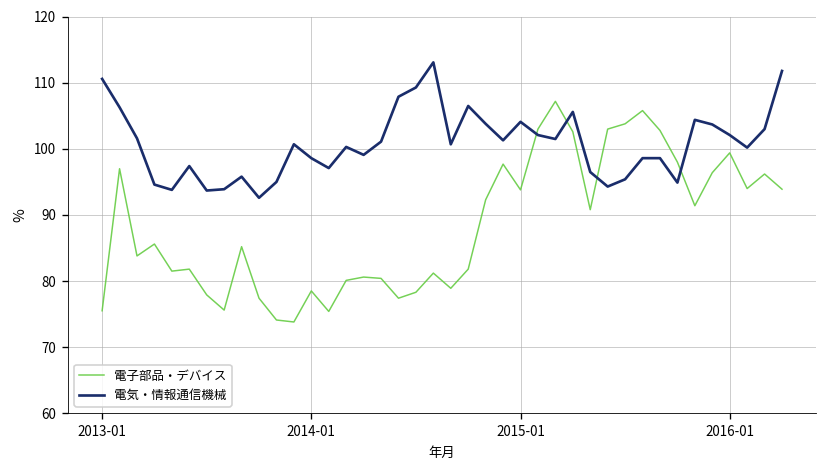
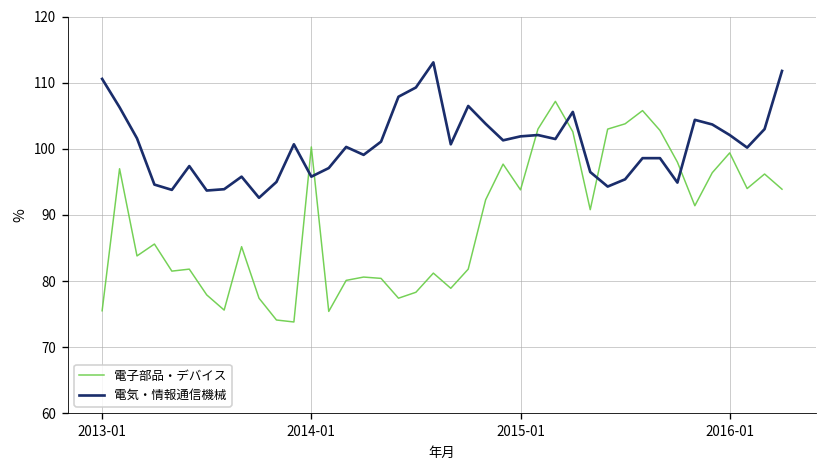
電子部品・デバイス, 2014-01: 79 -> 100
電気・情報通信機械, 2014-01: 99 -> 96
電気・情報通信機械, 2015-01: 104 -> 102
